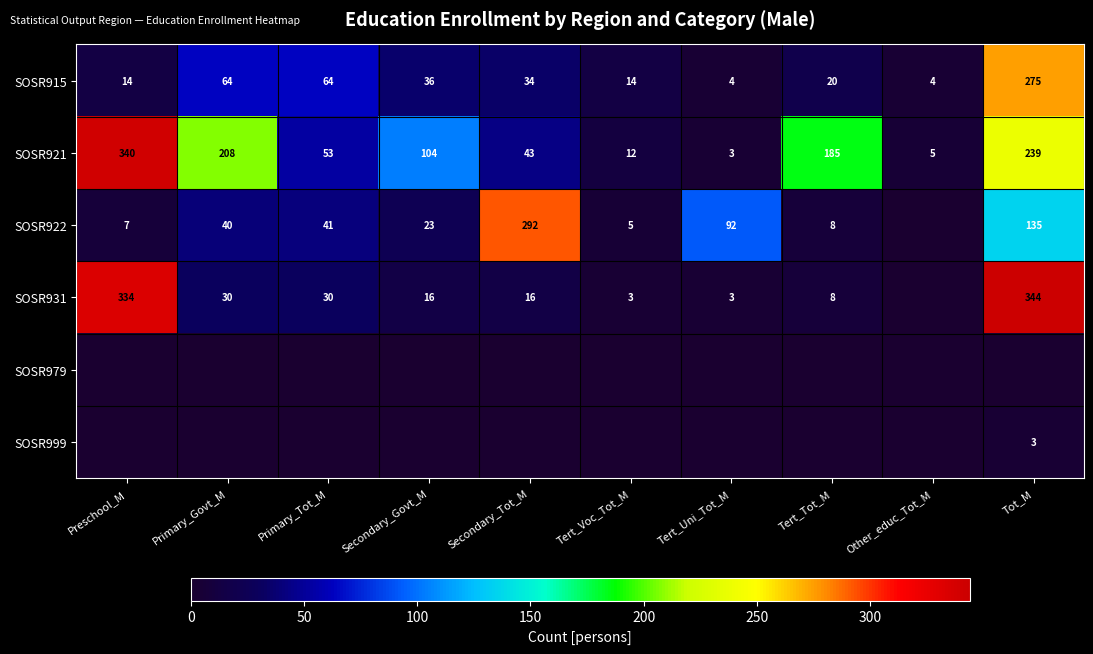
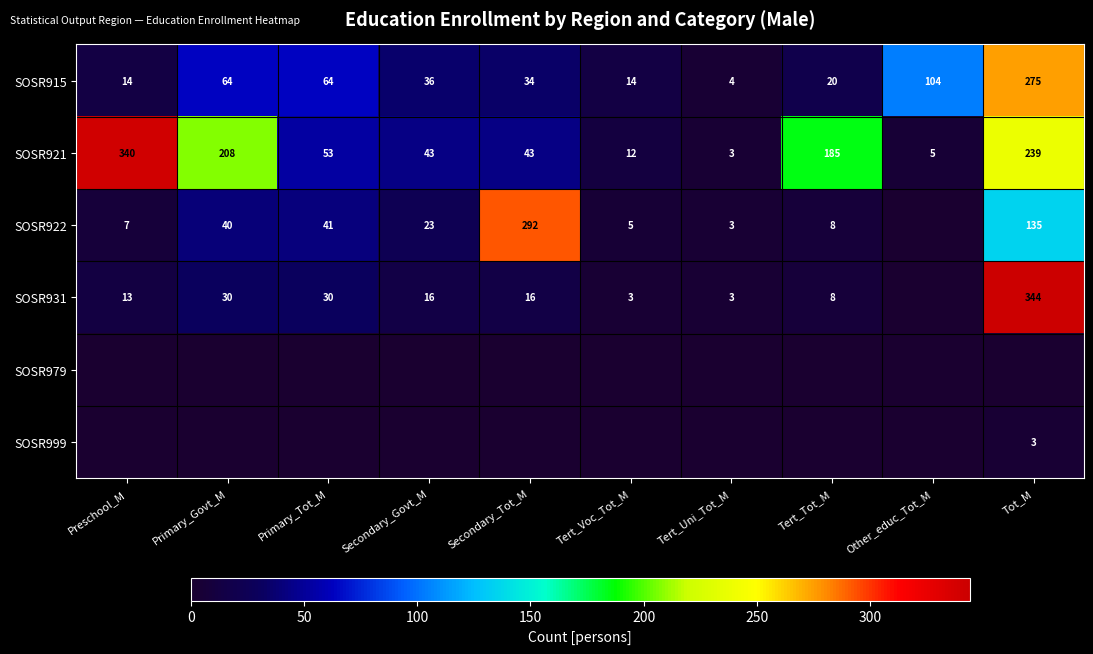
SOSR915, Other_educ_Tot_M: 4 -> 104
SOSR921, Secondary_Govt_M: 104 -> 43
SOSR922, Tert_Uni_Tot_M: 92 -> 3
SOSR931, Preschool_M: 334 -> 13
